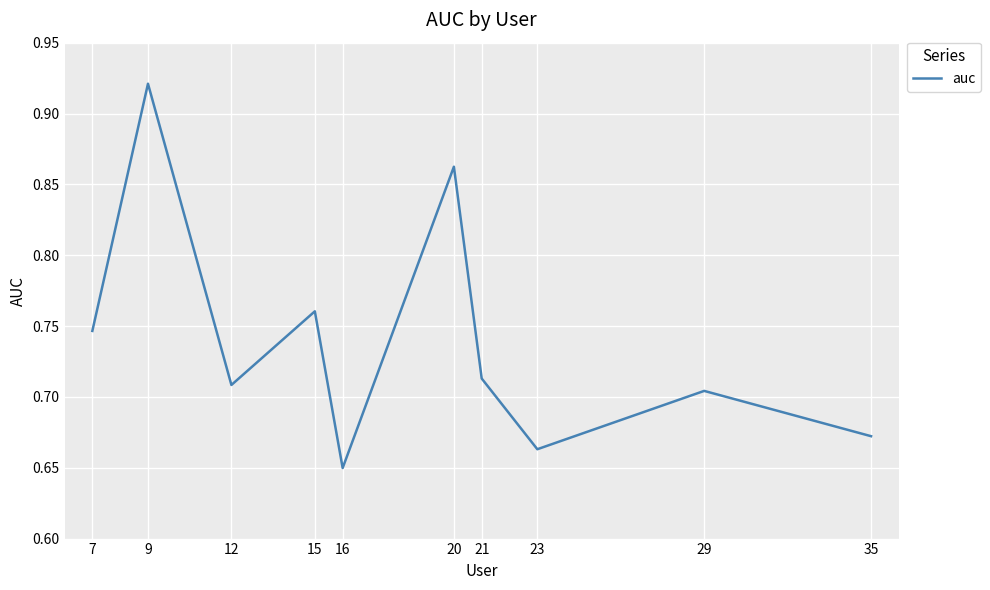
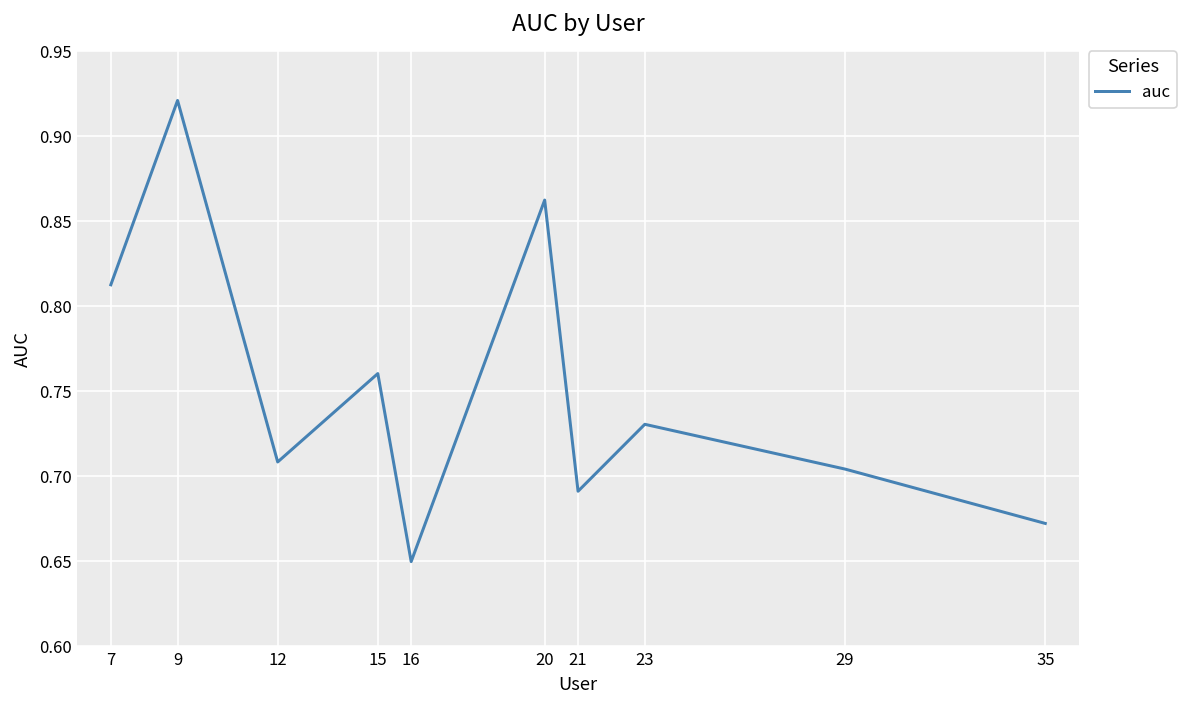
7: 0.747 -> 0.813
21: 0.713 -> 0.691
23: 0.663 -> 0.731
